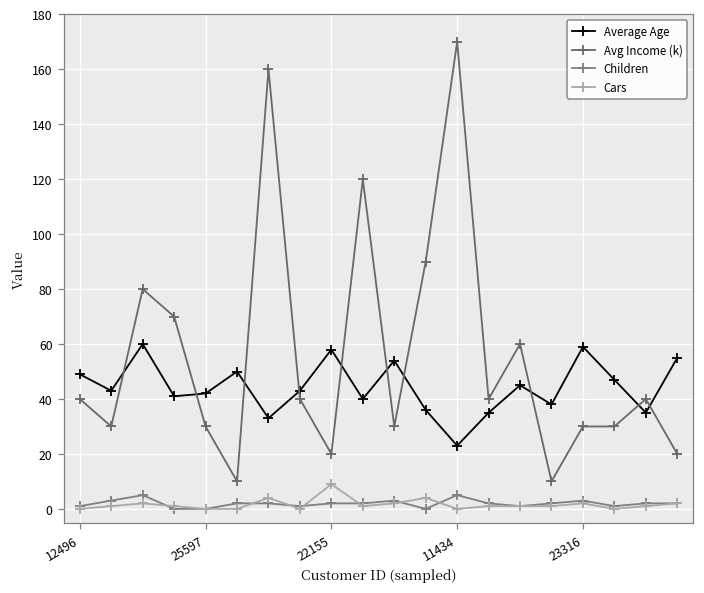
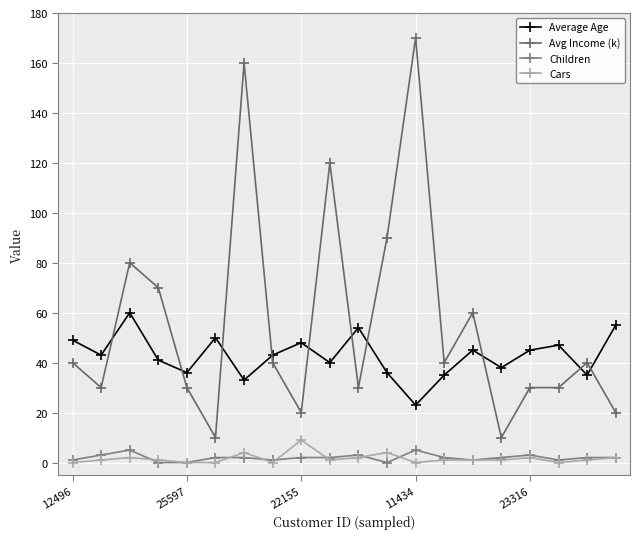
Average Age, 25597: 42 -> 36
Average Age, 22155: 58 -> 48
Average Age, 23316: 59 -> 45
